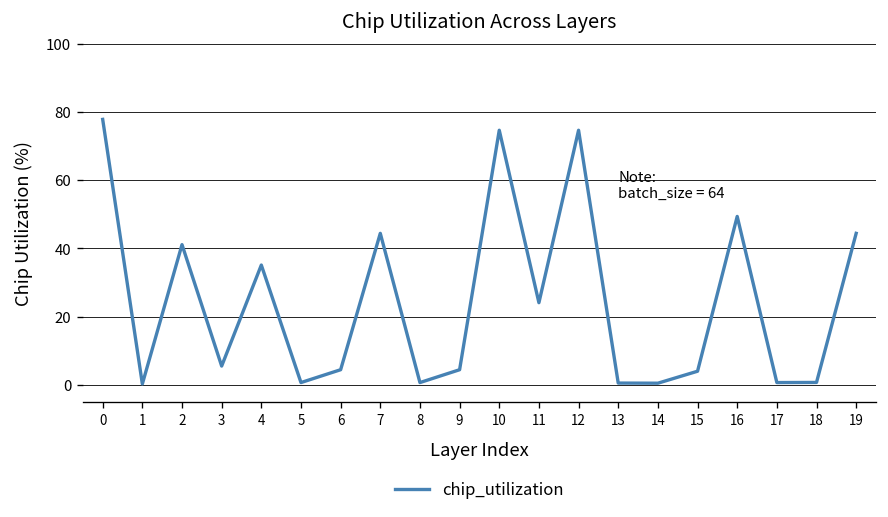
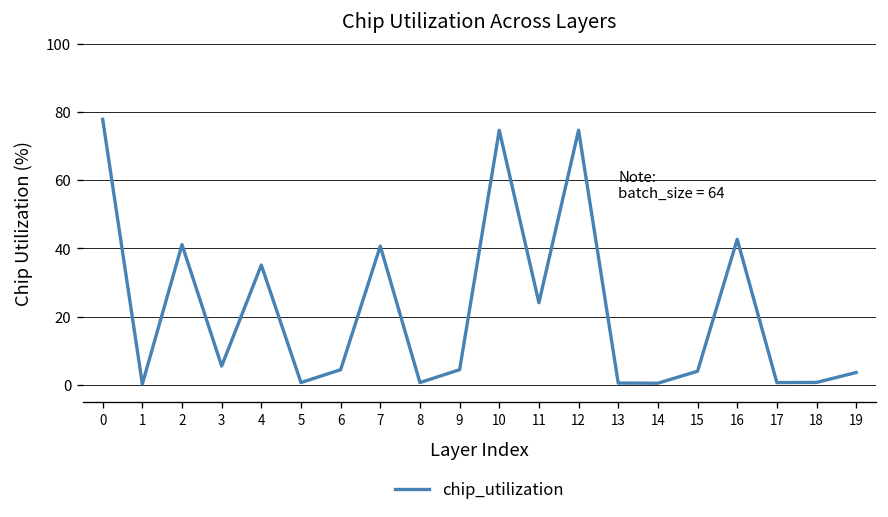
7: 44 -> 41
16: 49 -> 43
19: 44 -> 4
